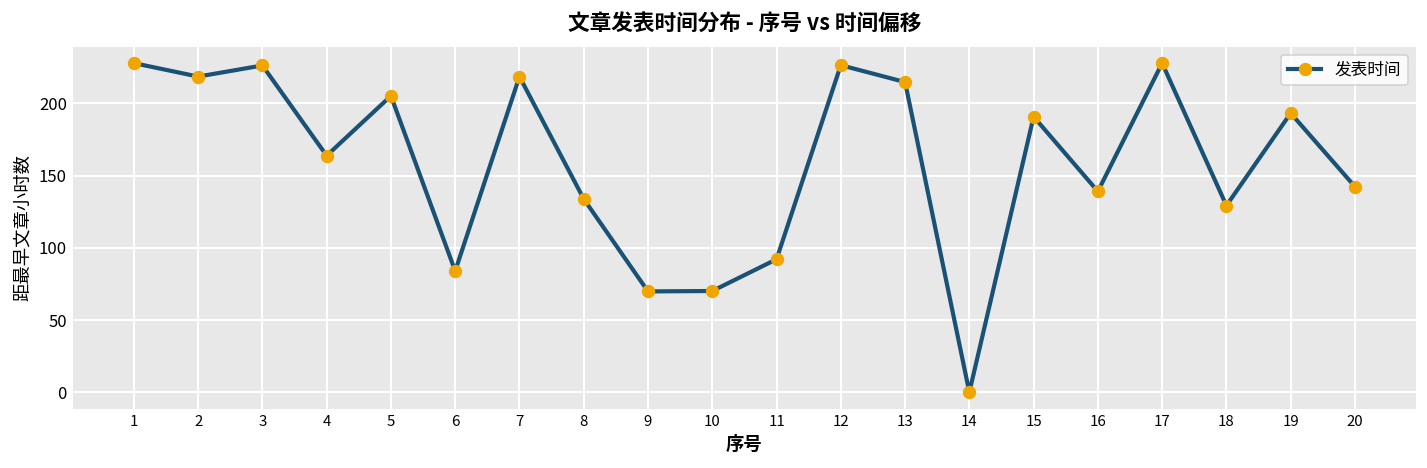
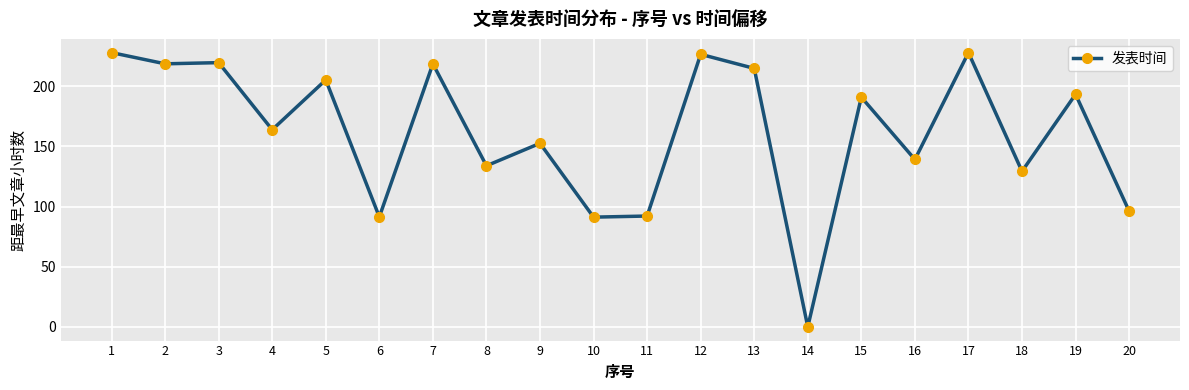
3: 226 -> 220
6: 84 -> 91
9: 70 -> 153
10: 70 -> 91
20: 142 -> 96
